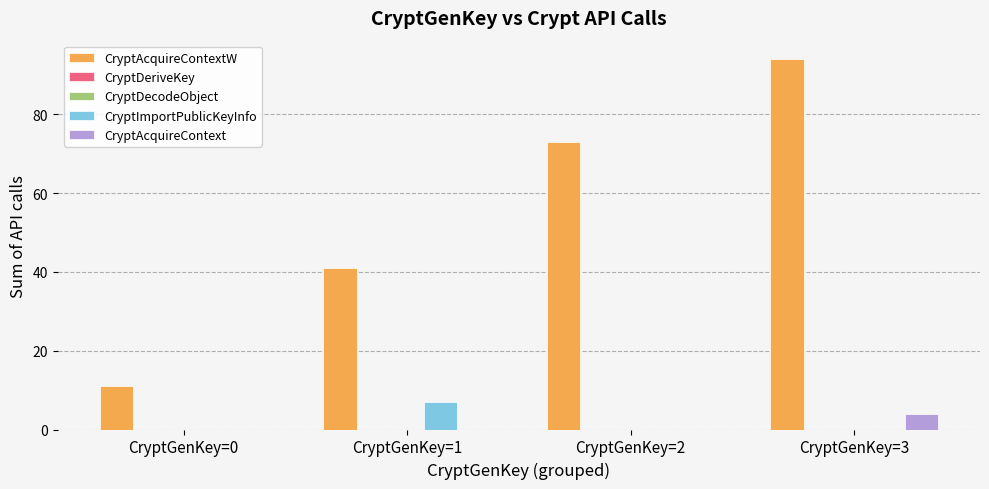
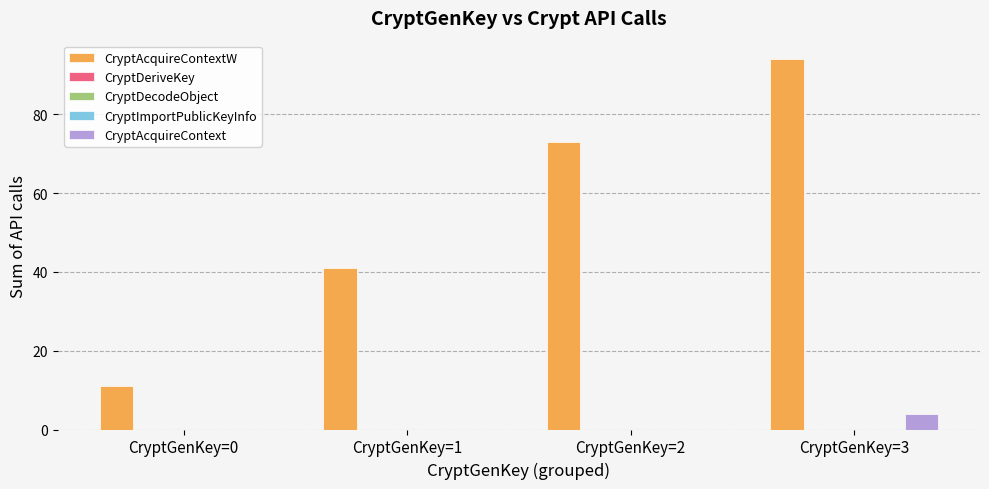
CryptImportPublicKeyInfo, CryptGenKey=1: 7 -> 0
